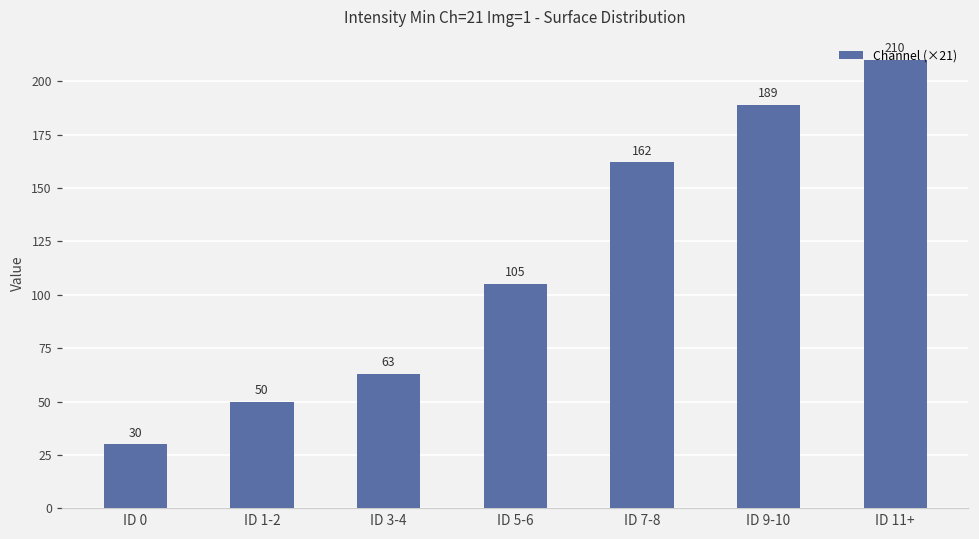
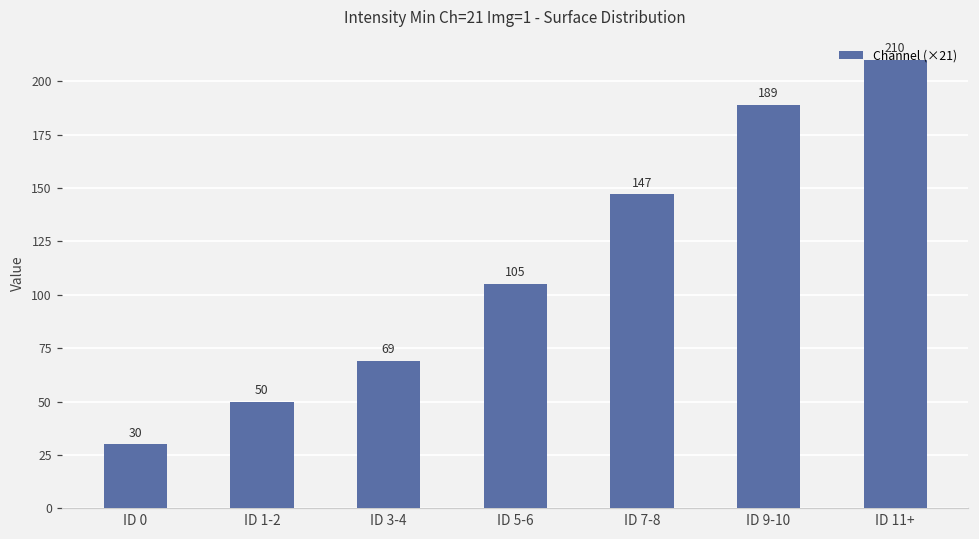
ID 3-4: 63 -> 69
ID 7-8: 162 -> 147
